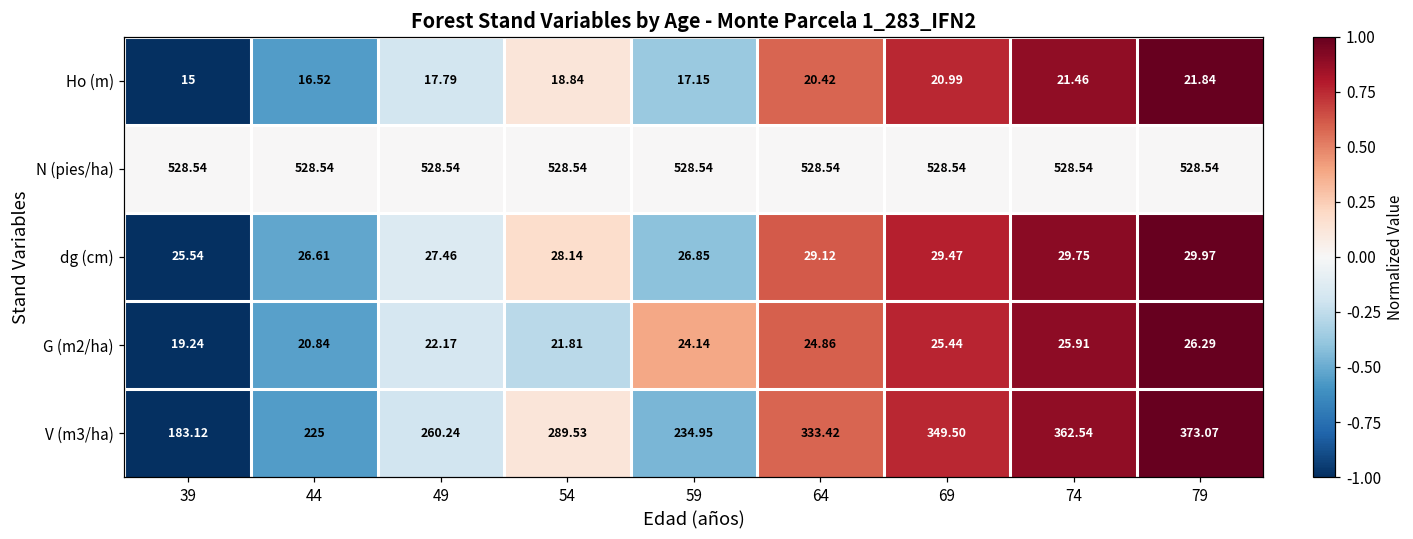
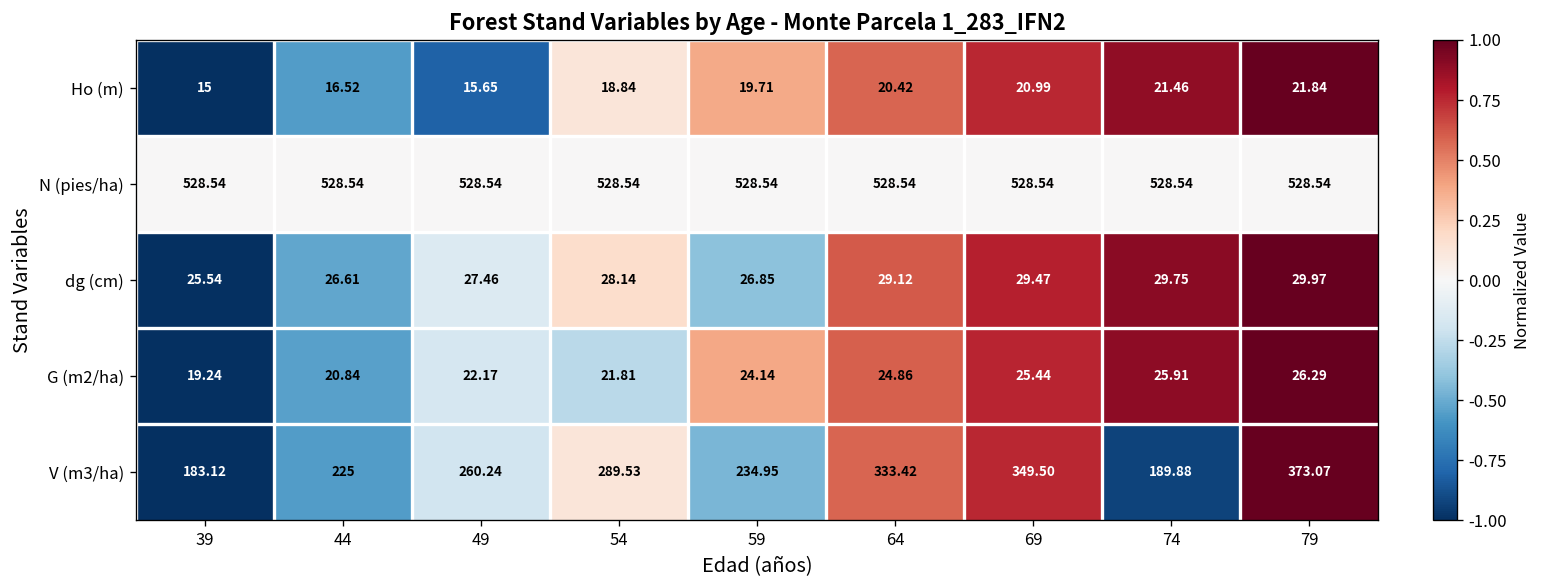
Ho (m), 49: 17.79 -> 15.65
Ho (m), 59: 17.15 -> 19.71
V (m3/ha), 74: 362.54 -> 189.88
